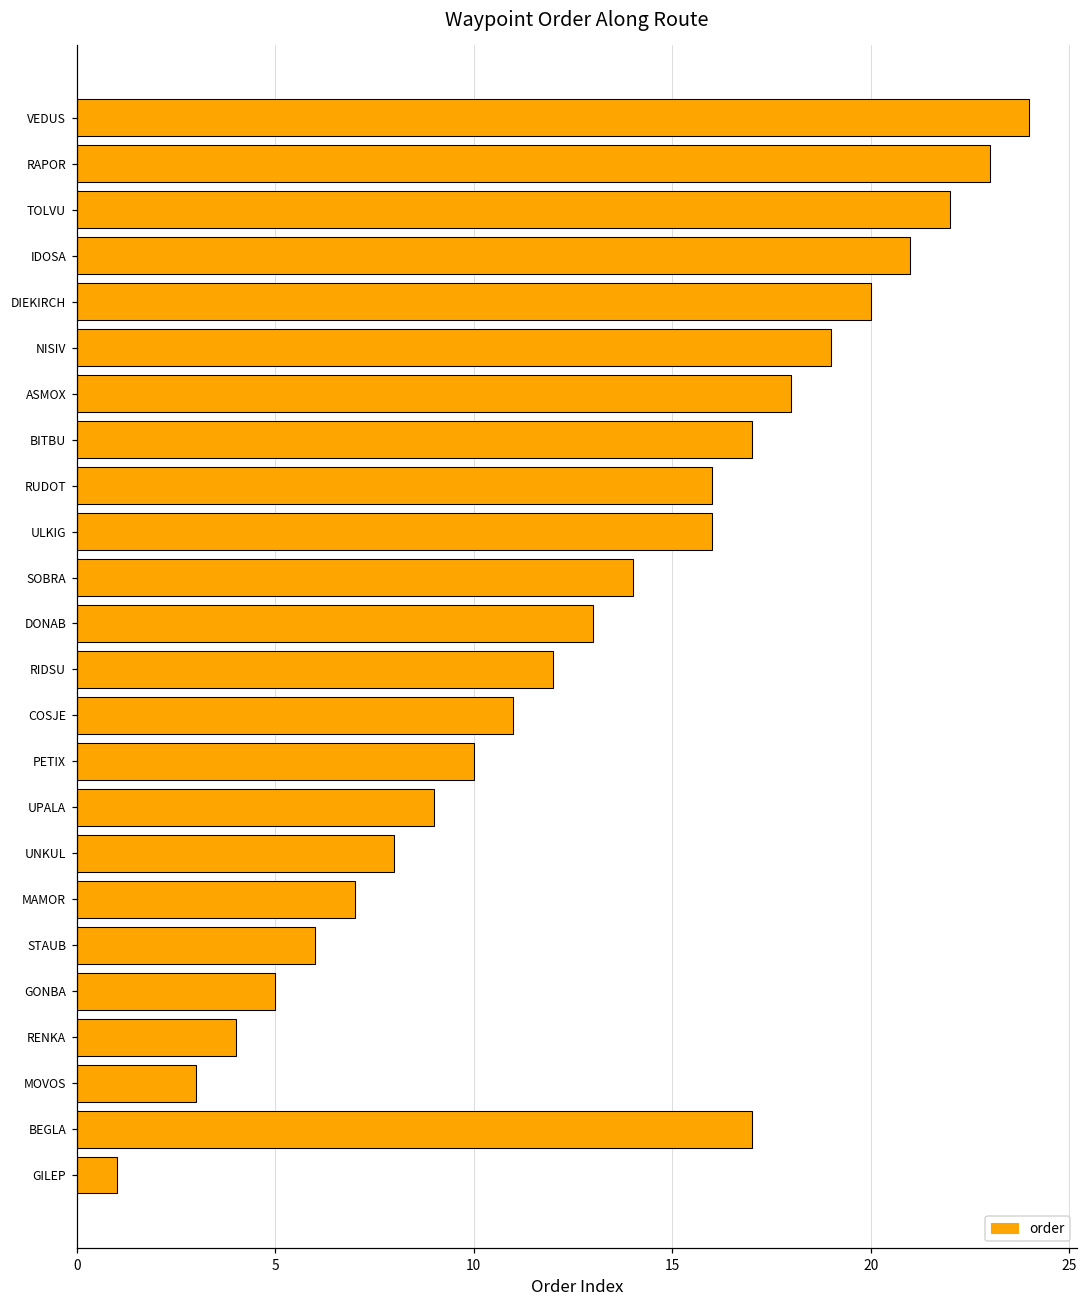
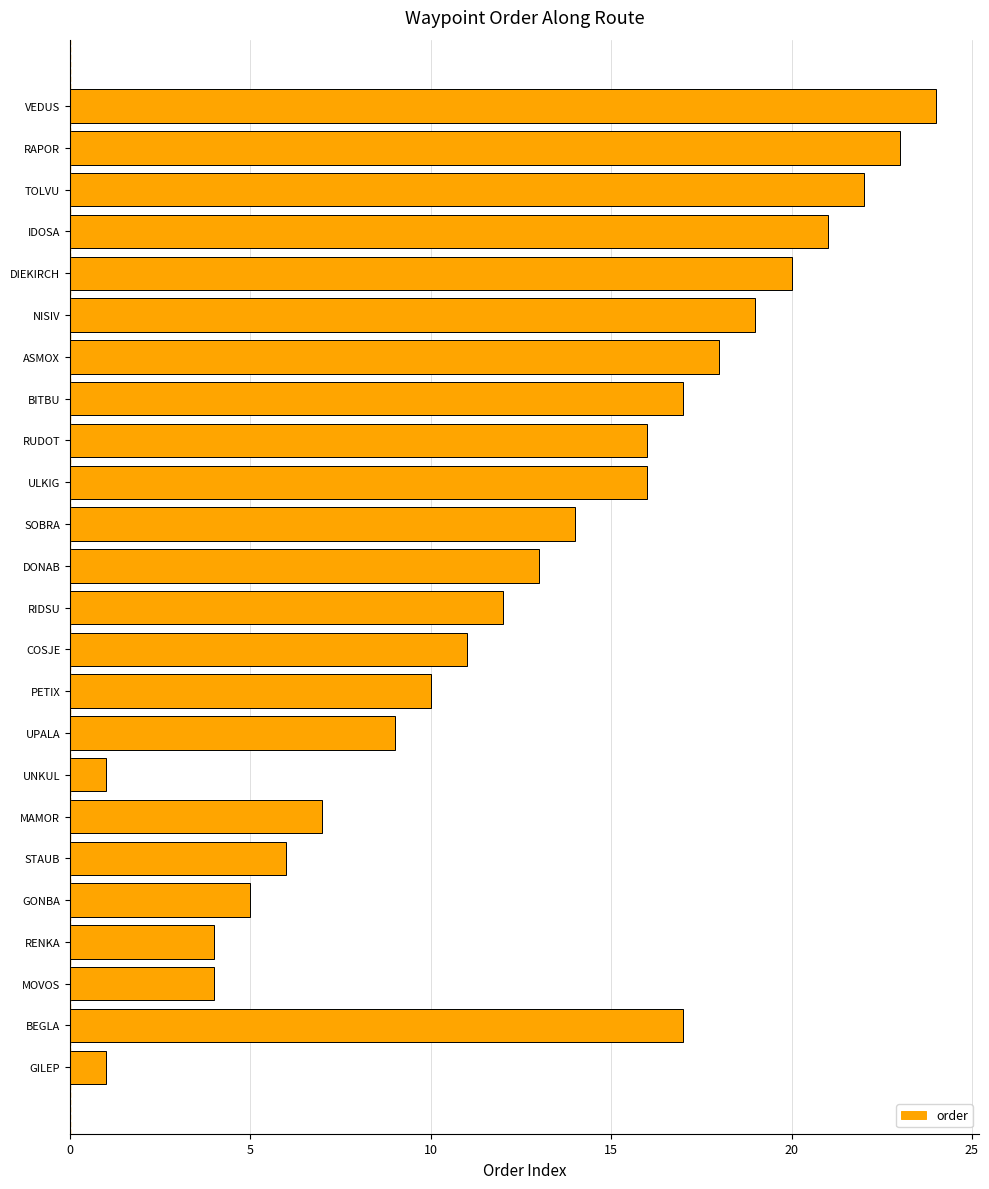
UNKUL: 8 -> 1
MOVOS: 3 -> 4
